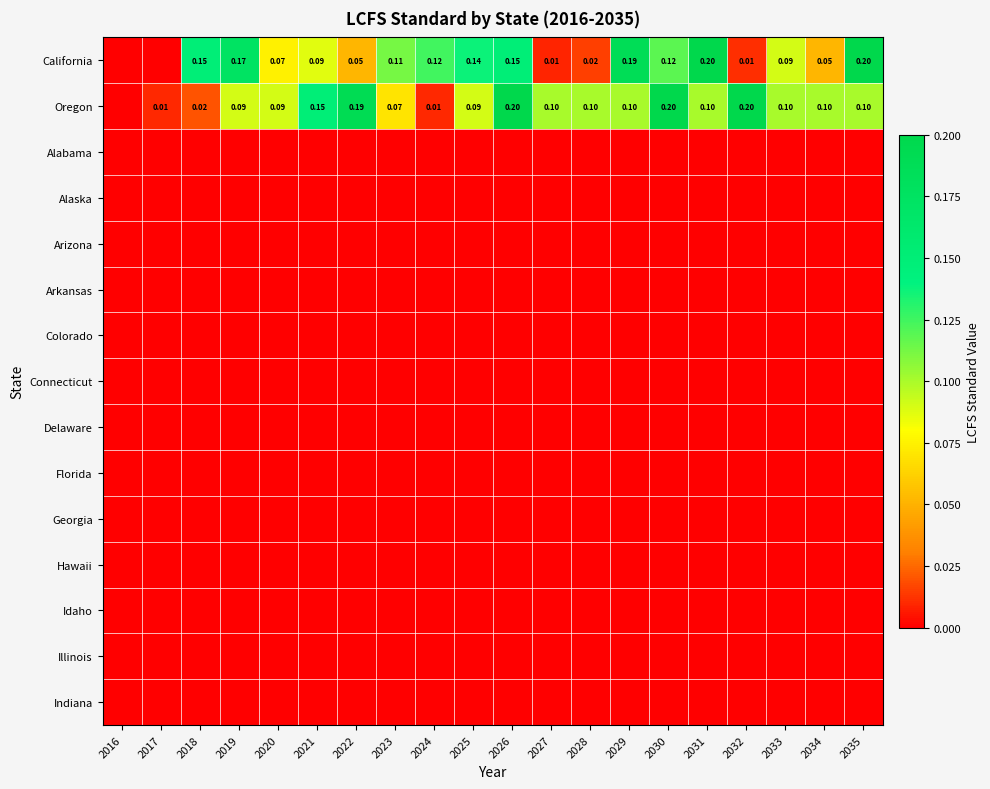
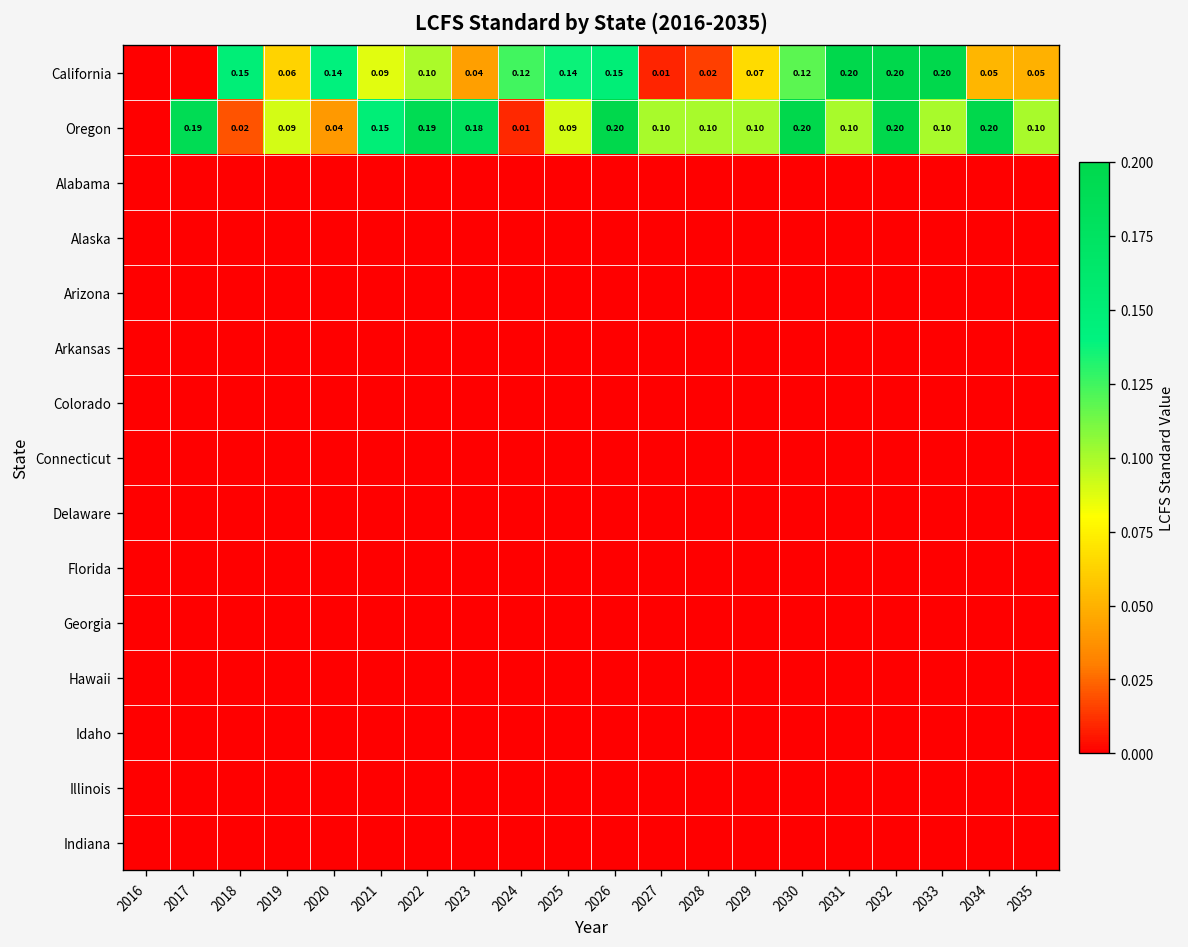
California, 2019: 0.17 -> 0.06
California, 2020: 0.07 -> 0.14
California, 2022: 0.05 -> 0.10
California, 2023: 0.11 -> 0.04
California, 2029: 0.19 -> 0.07
California, 2032: 0.01 -> 0.20
California, 2033: 0.09 -> 0.20
California, 2035: 0.20 -> 0.05
Oregon, 2017: 0.01 -> 0.19
Oregon, 2020: 0.09 -> 0.04
Oregon, 2023: 0.07 -> 0.18
Oregon, 2034: 0.10 -> 0.20
